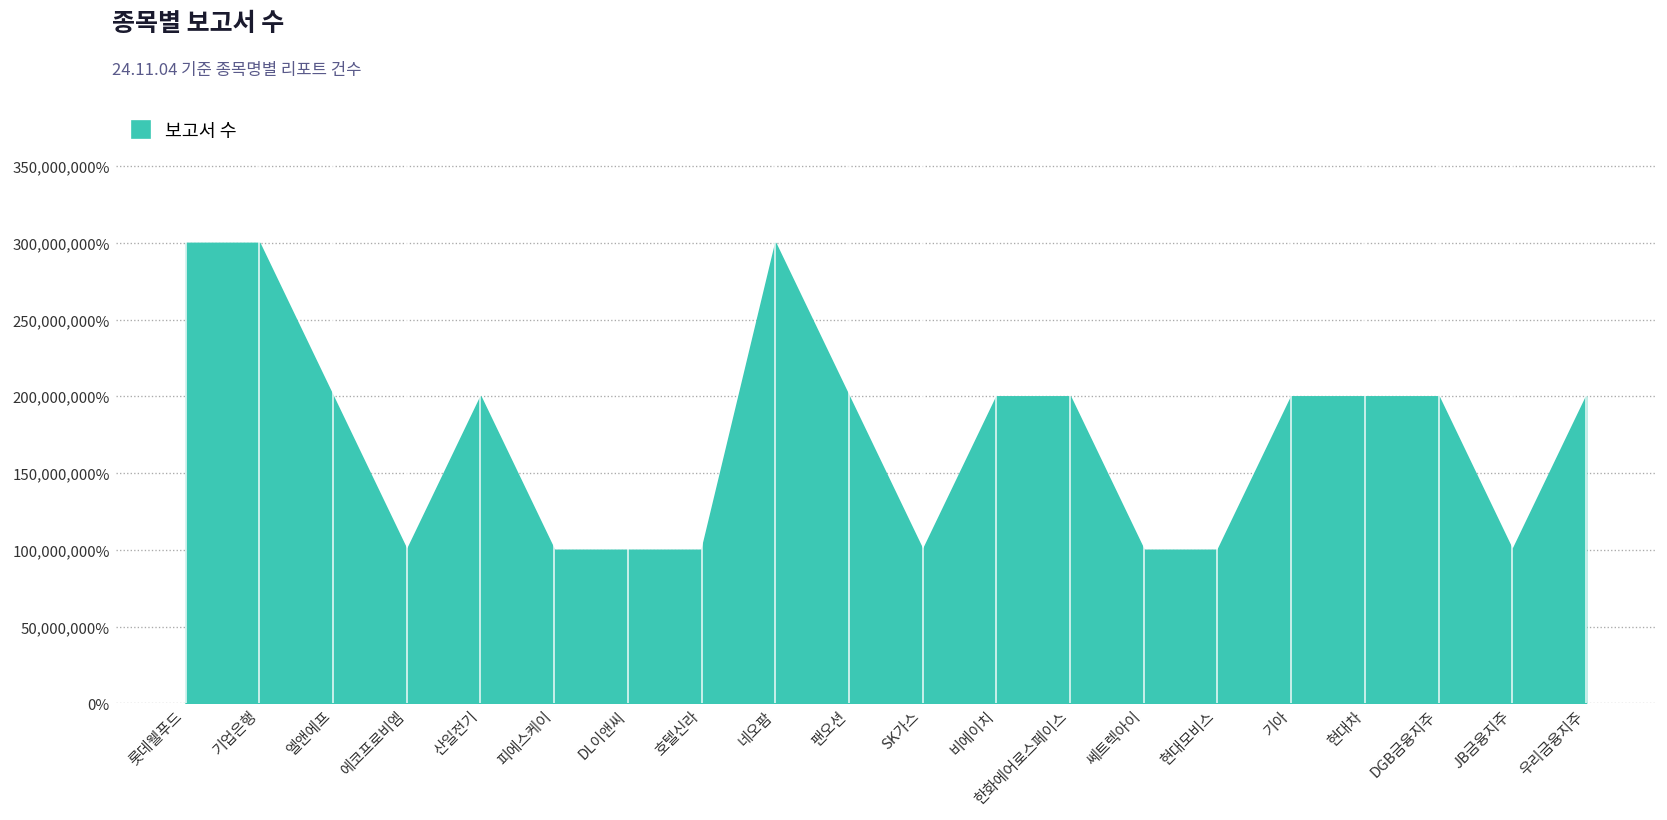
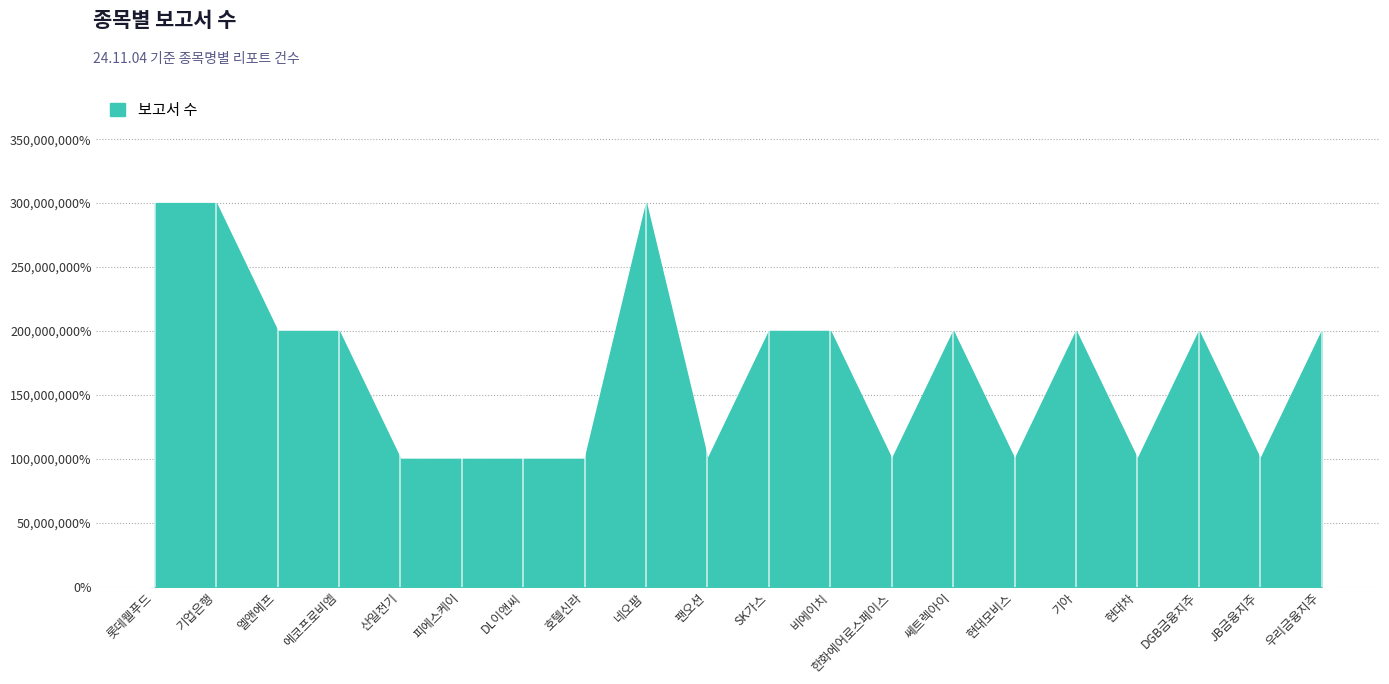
에코프로비엠: 100,000,000% -> 200,000,000%
산일전기: 200,000,000% -> 100,000,000%
팬오션: 200,000,000% -> 100,000,000%
SK가스: 100,000,000% -> 200,000,000%
한화에어로스페이스: 200,000,000% -> 100,000,000%
쎄트렉아이: 100,000,000% -> 200,000,000%
현대차: 200,000,000% -> 100,000,000%
